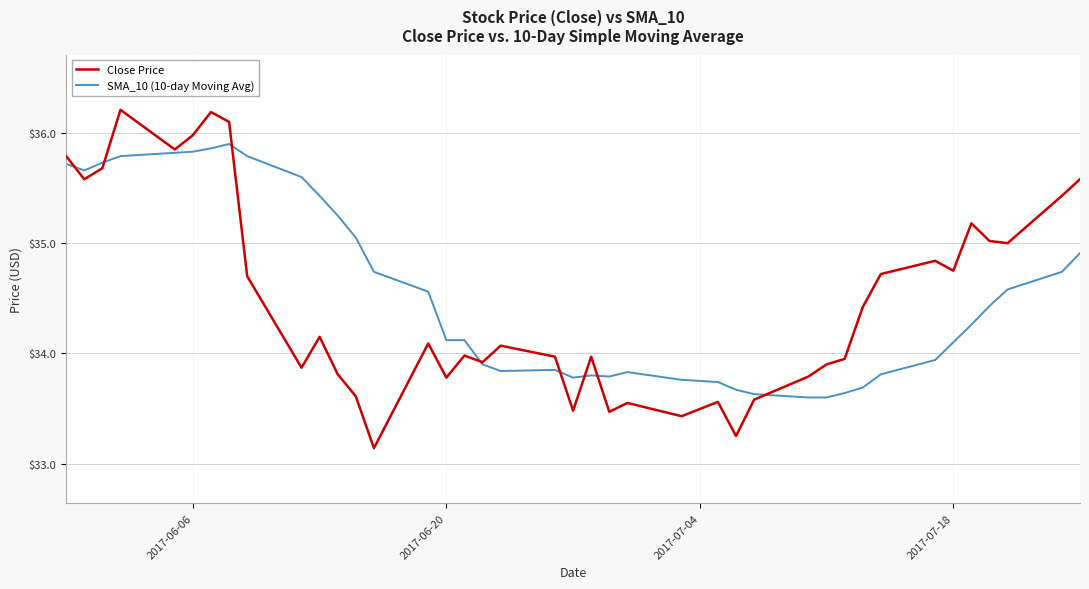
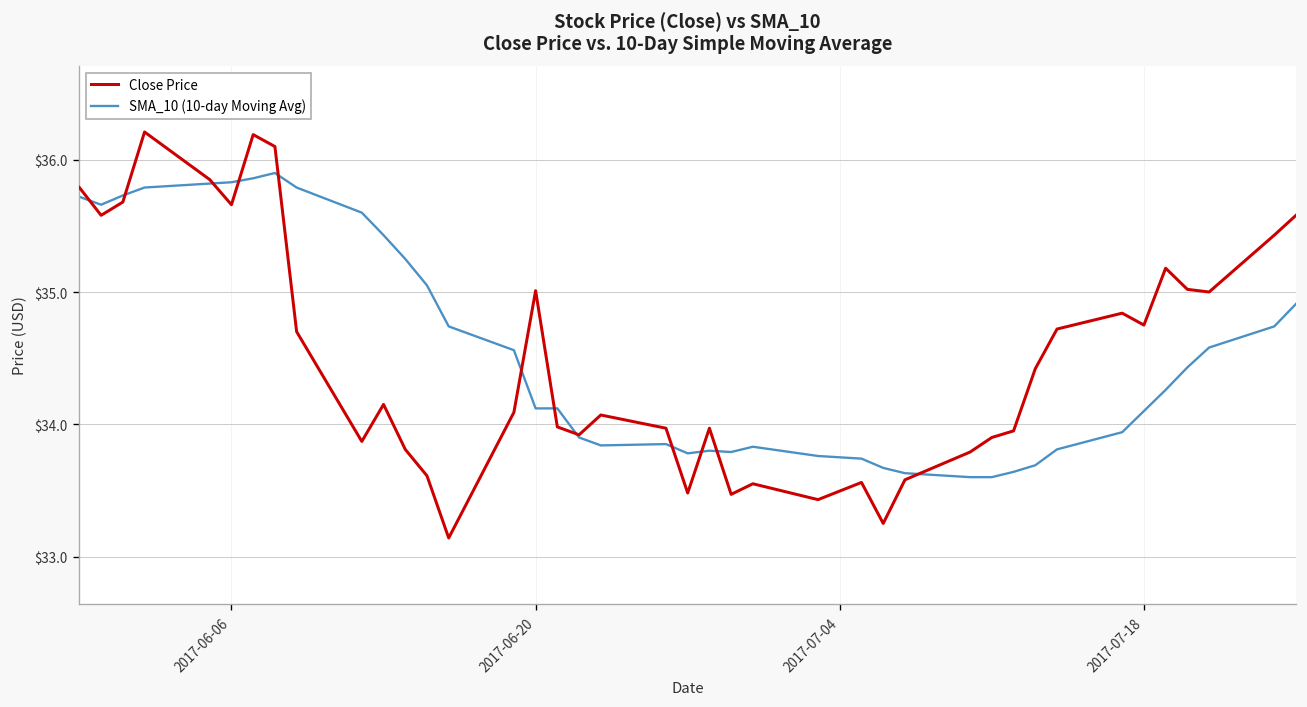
Close Price, 2017-06-06: $35.98 -> $35.66
Close Price, 2017-06-20: $33.78 -> $35.01
